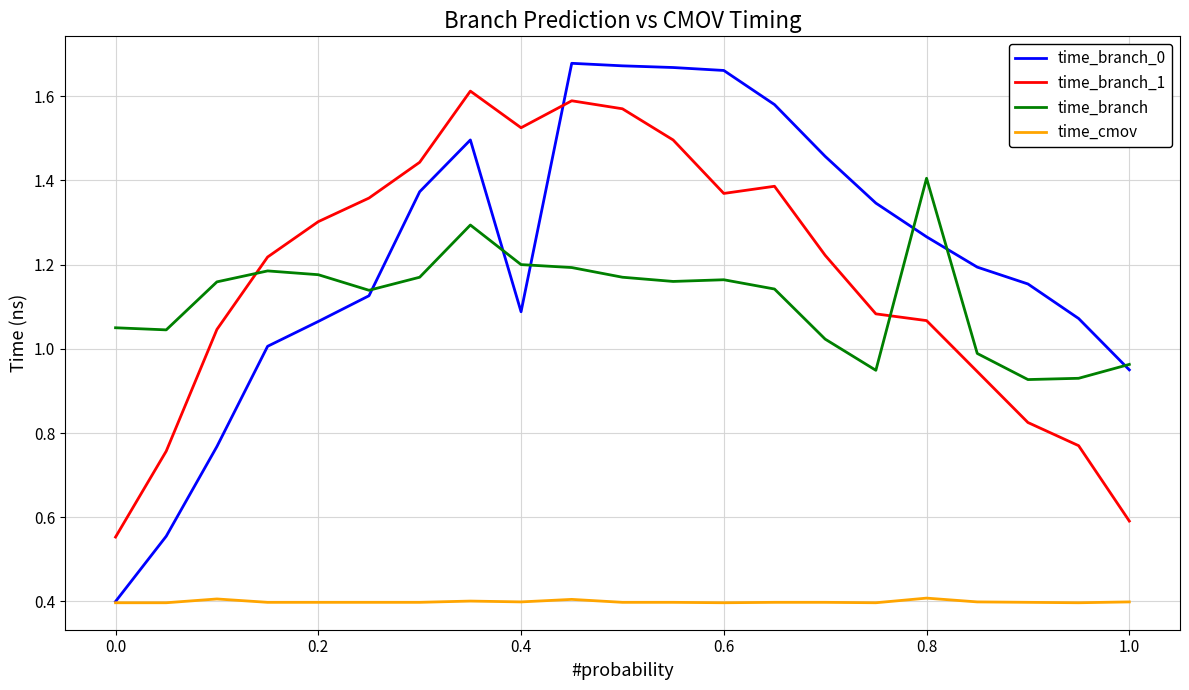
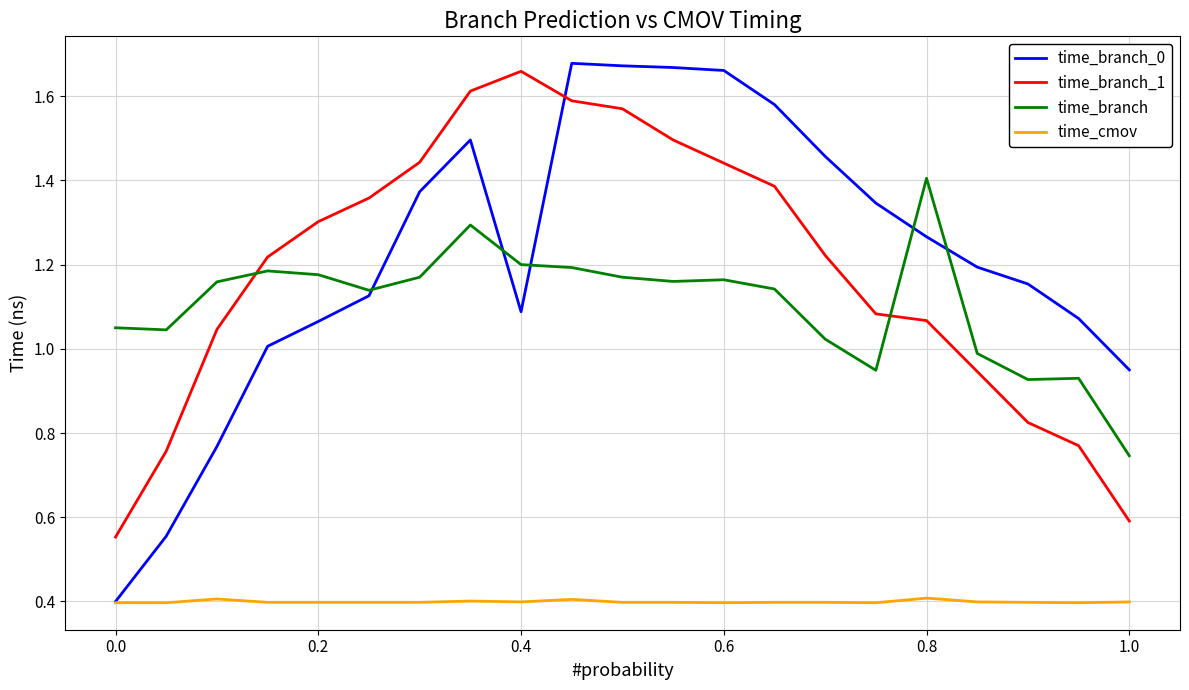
time_branch_1, 0.4: 1.53 -> 1.66
time_branch_1, 0.6: 1.37 -> 1.44
time_branch, 1.0: 0.96 -> 0.75
